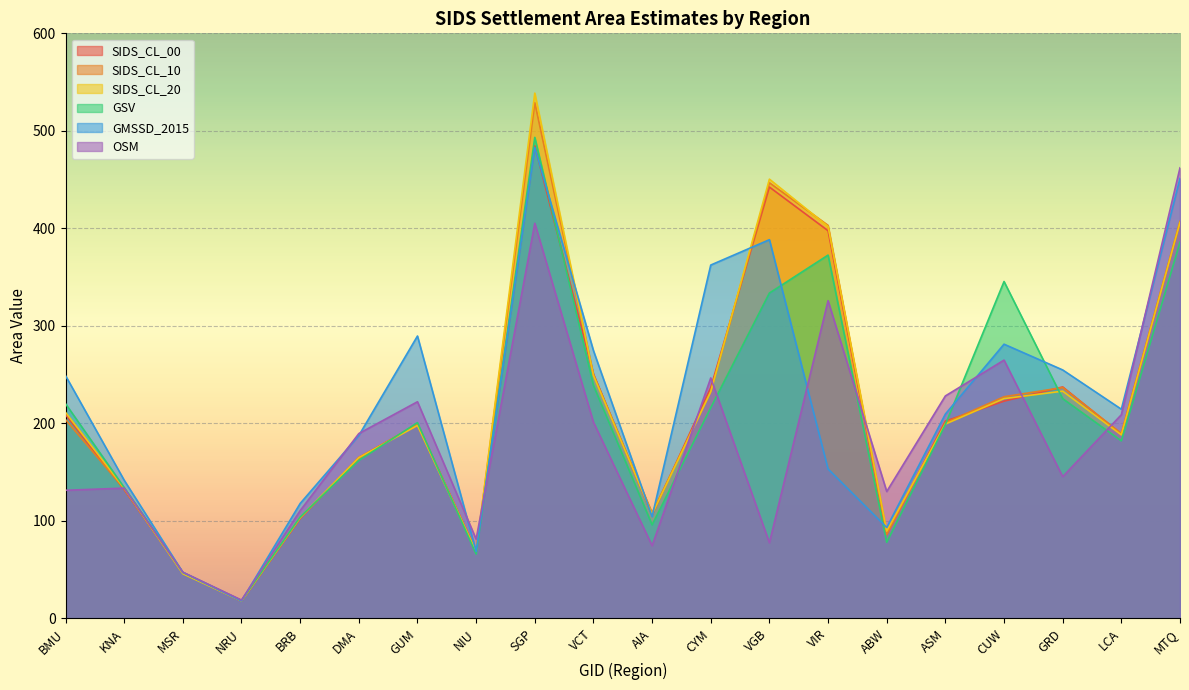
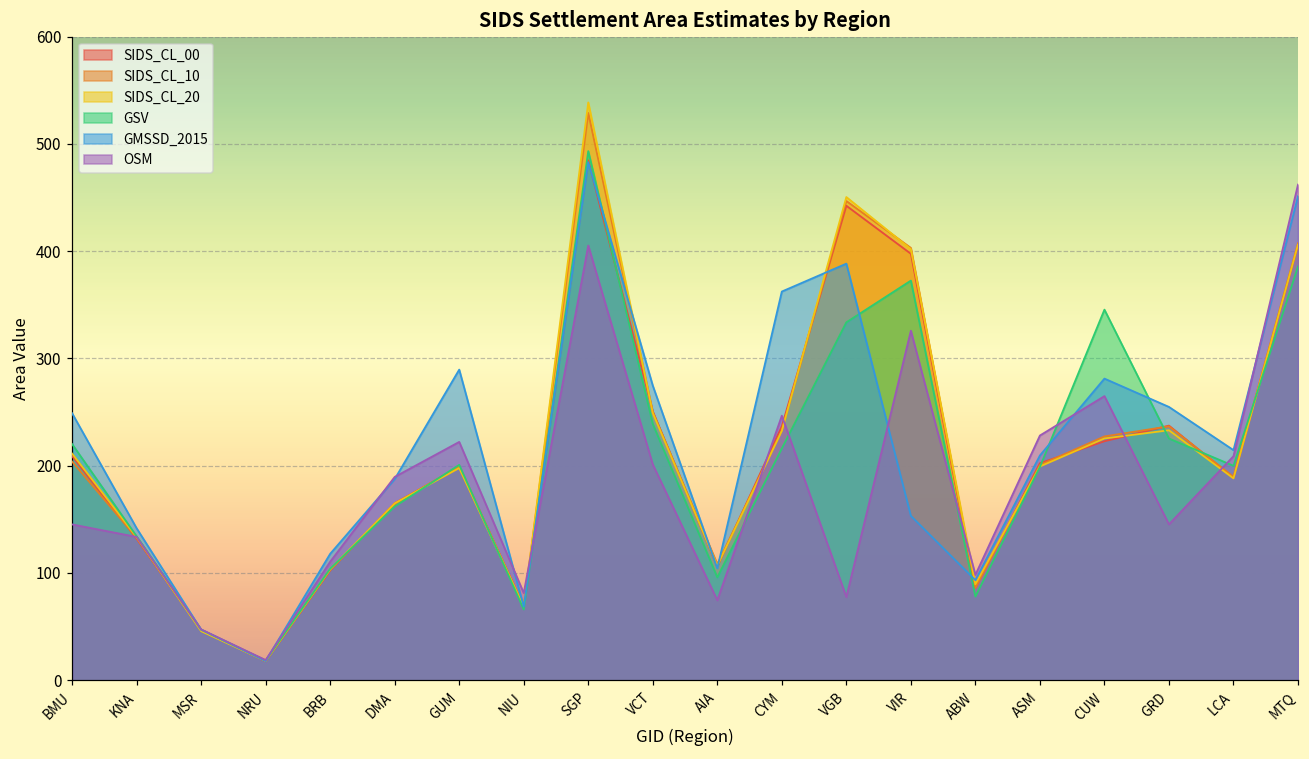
OSM, BMU: 130 -> 150
OSM, ABW: 130 -> 100
GSV, LCA: 180 -> 200
